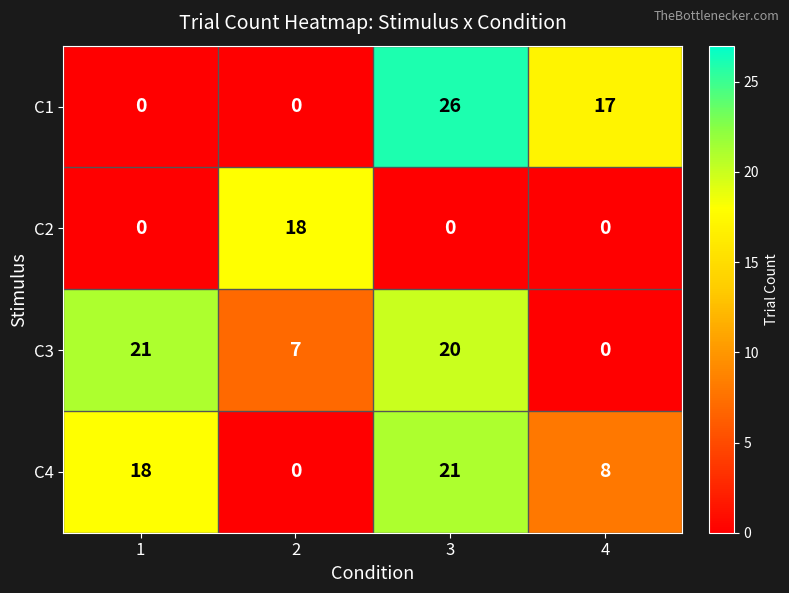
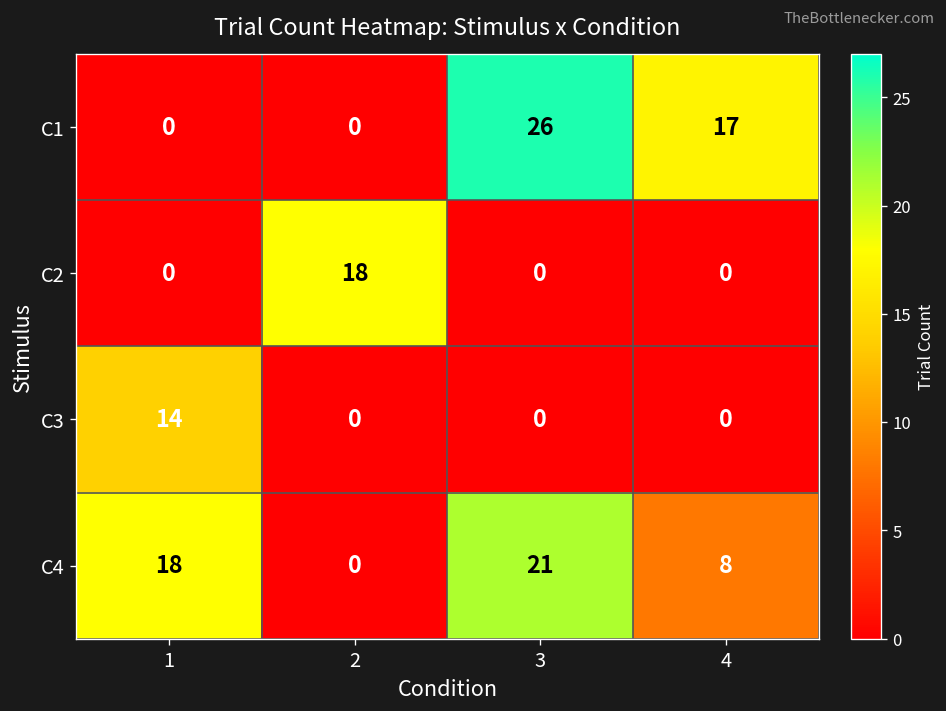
C3, 1: 21 -> 14
C3, 2: 7 -> 0
C3, 3: 20 -> 0
